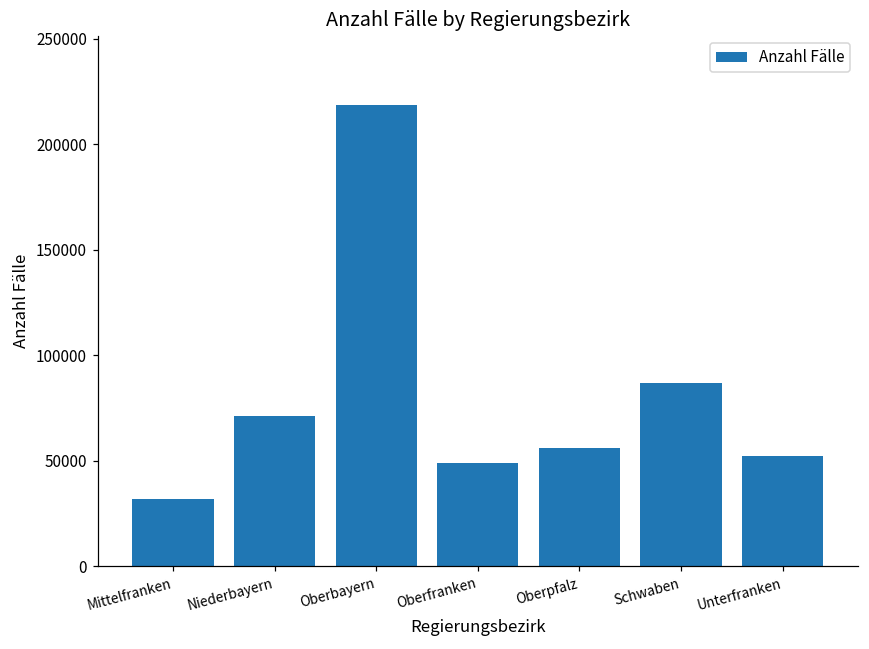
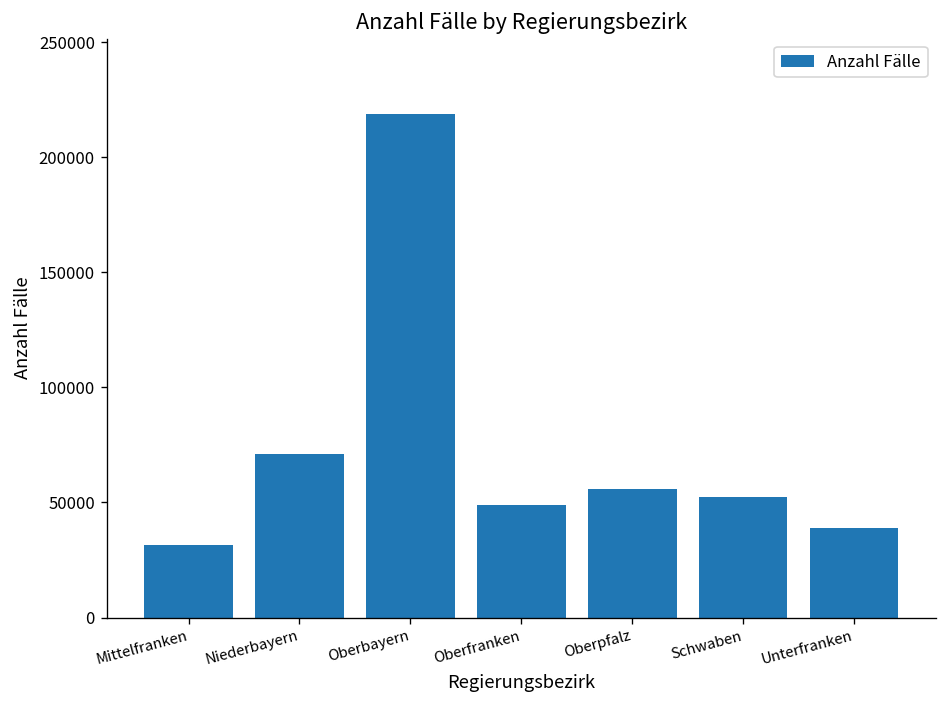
Schwaben: 87000 -> 53000
Unterfranken: 52000 -> 39000
